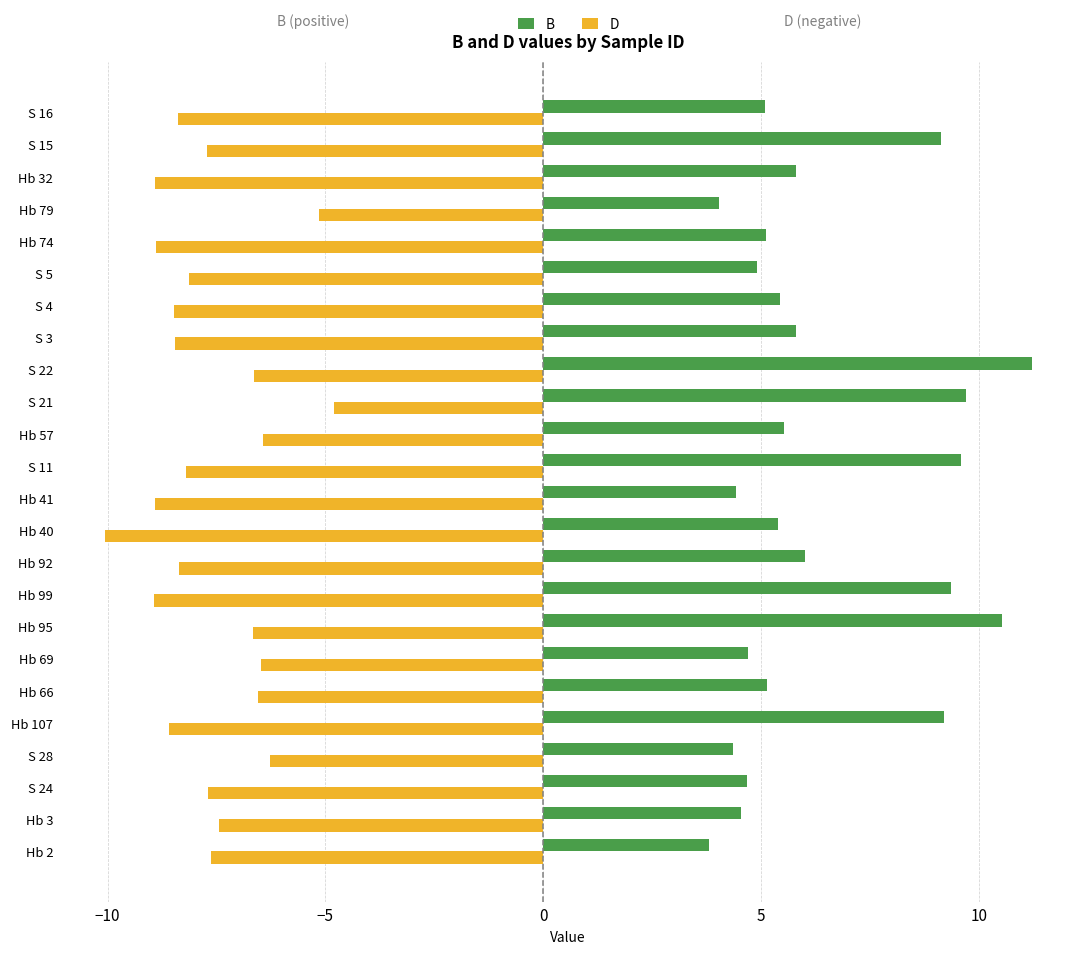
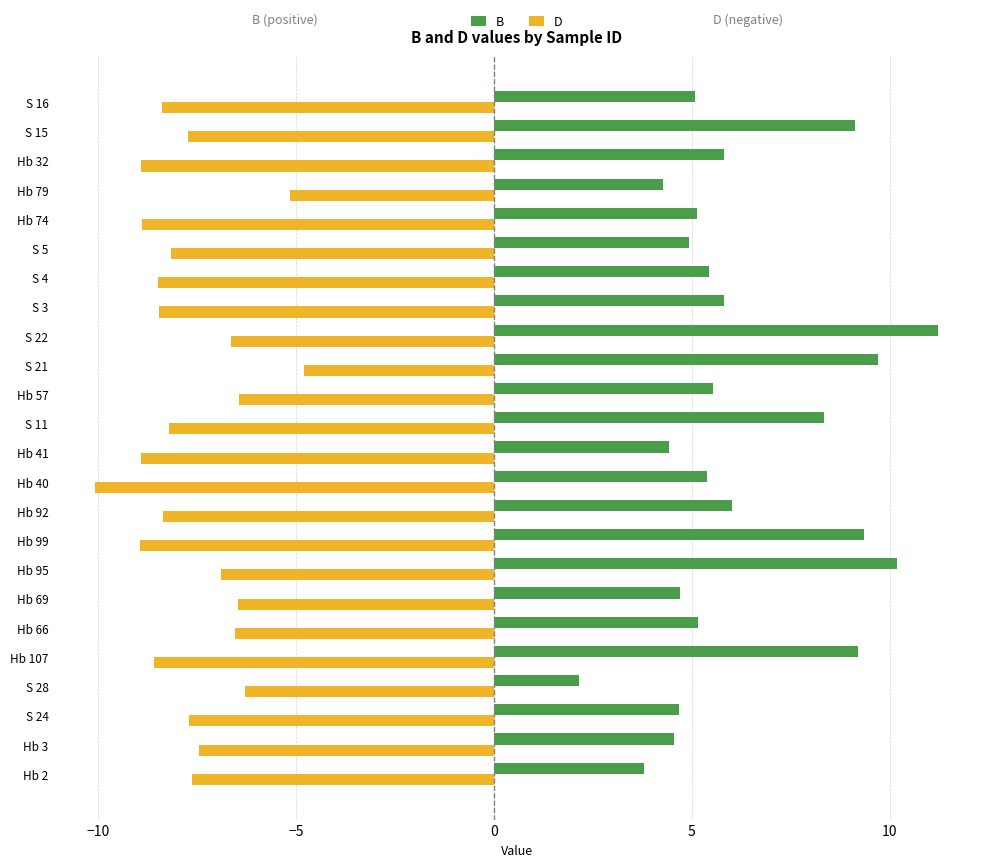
B, Hb 79: 4.0 -> 4.3
B, S 11: 9.6 -> 8.3
B, Hb 95: 10.5 -> 10.2
D, Hb 95: -6.7 -> -6.9
B, S 28: 4.4 -> 2.2
